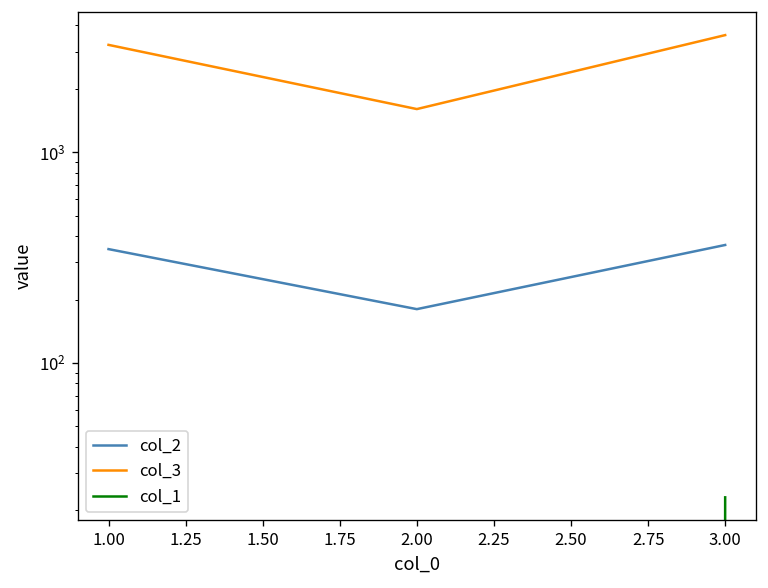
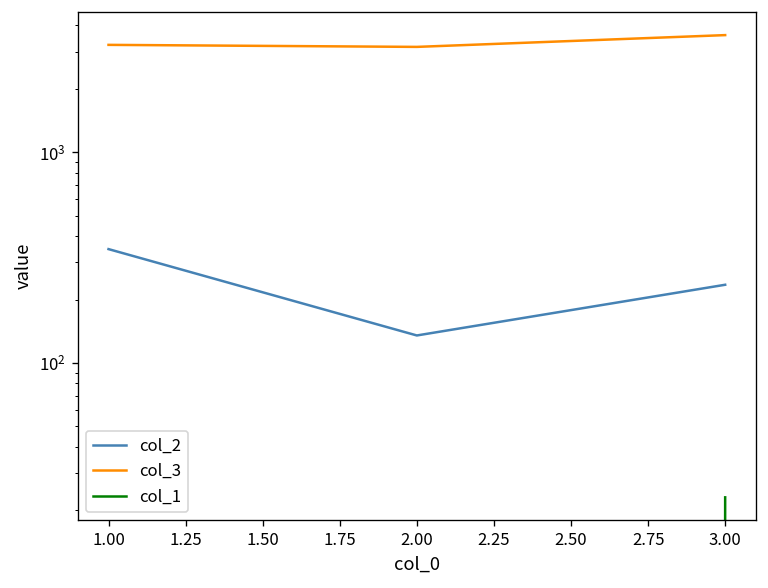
col_2, 2.00: 180 -> 140
col_3, 2.00: 1600 -> 3200
col_2, 3.00: 360 -> 240
